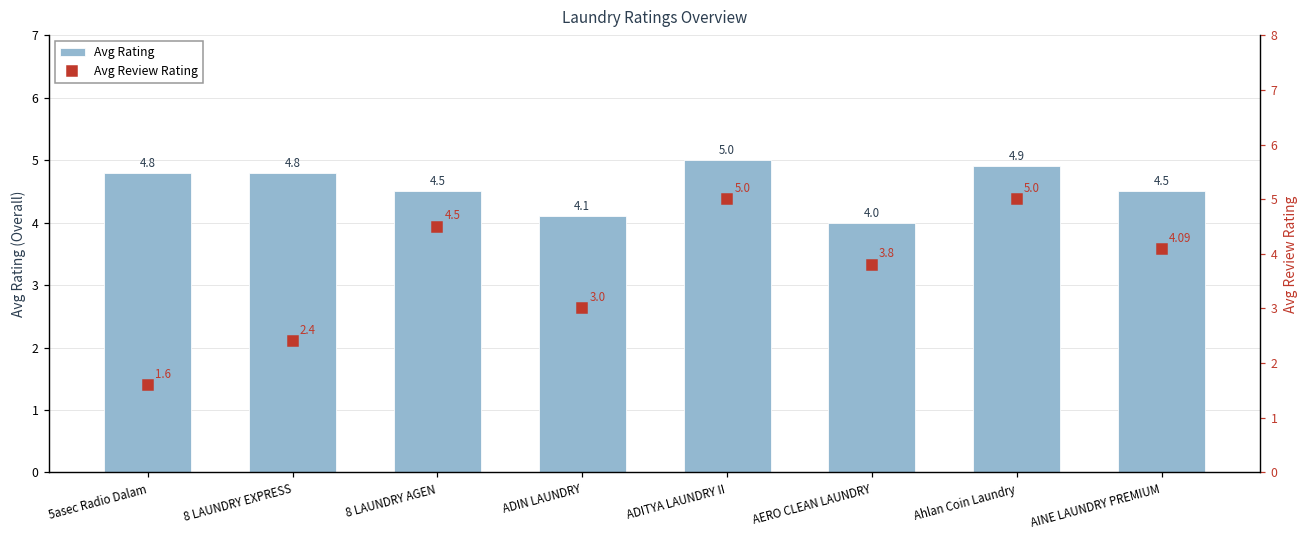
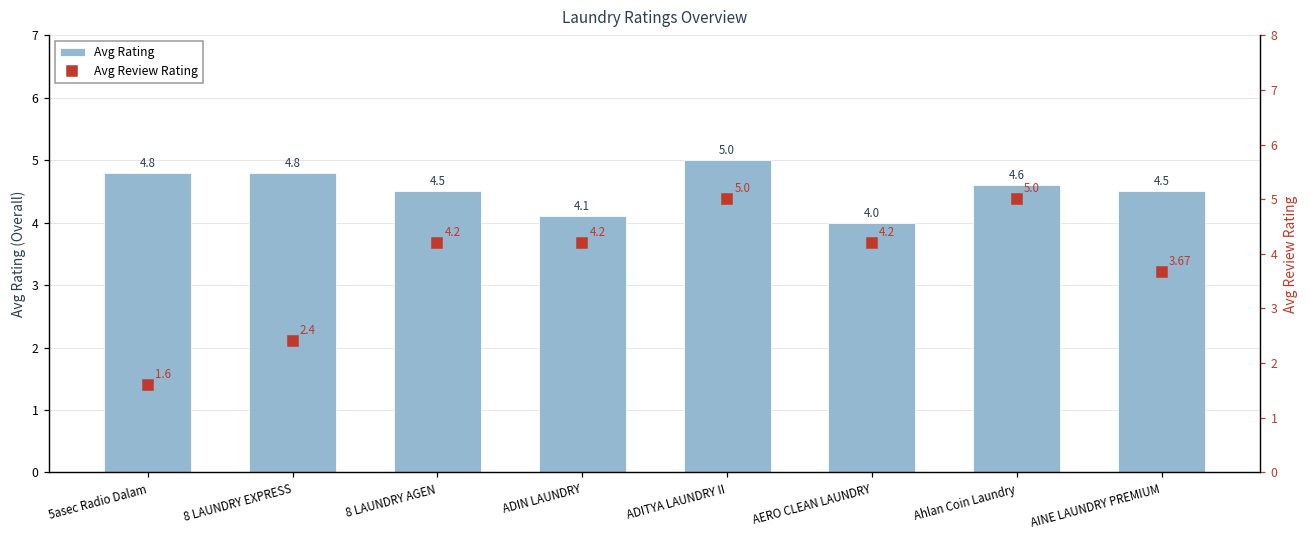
Avg Rating, Ahlan Coin Laundry: 4.9 -> 4.6
Avg Review Rating, 8 LAUNDRY AGEN: 4.5 -> 4.2
Avg Review Rating, ADIN LAUNDRY: 3.0 -> 4.2
Avg Review Rating, AERO CLEAN LAUNDRY: 3.8 -> 4.2
Avg Review Rating, AINE LAUNDRY PREMIUM: 4.09 -> 3.67
